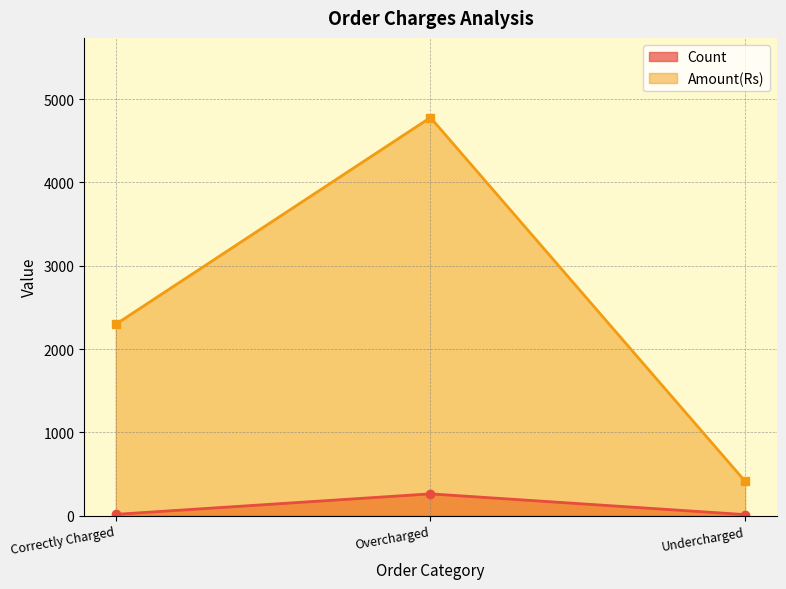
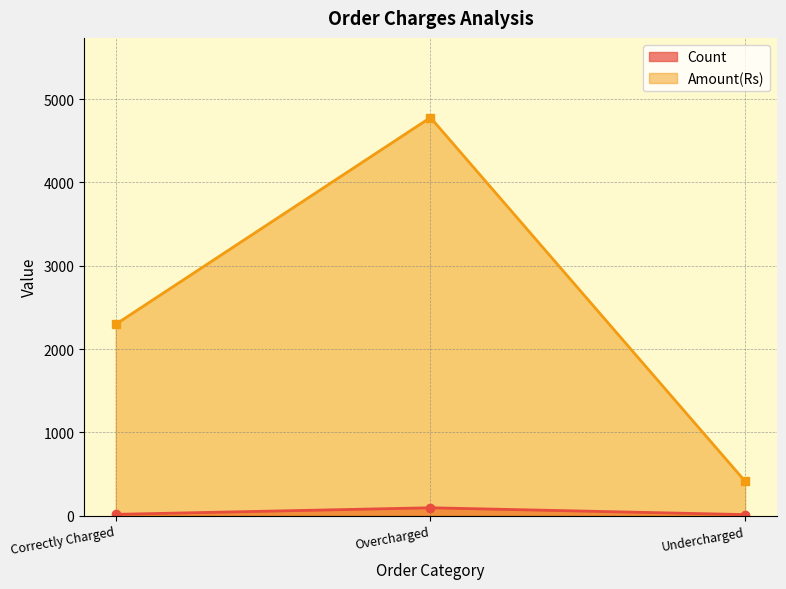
Count, Overcharged: 300 -> 100
